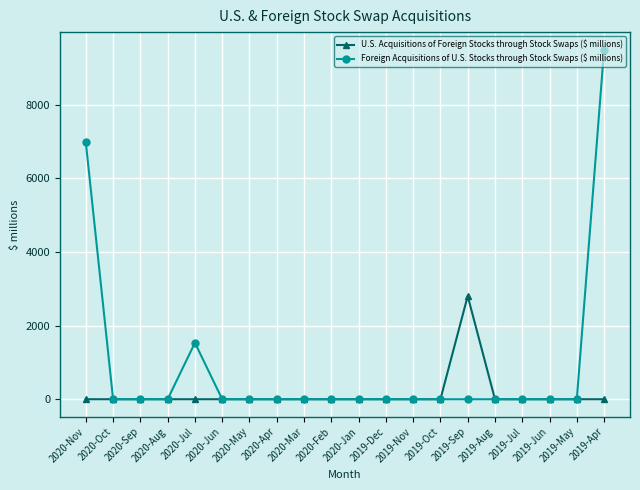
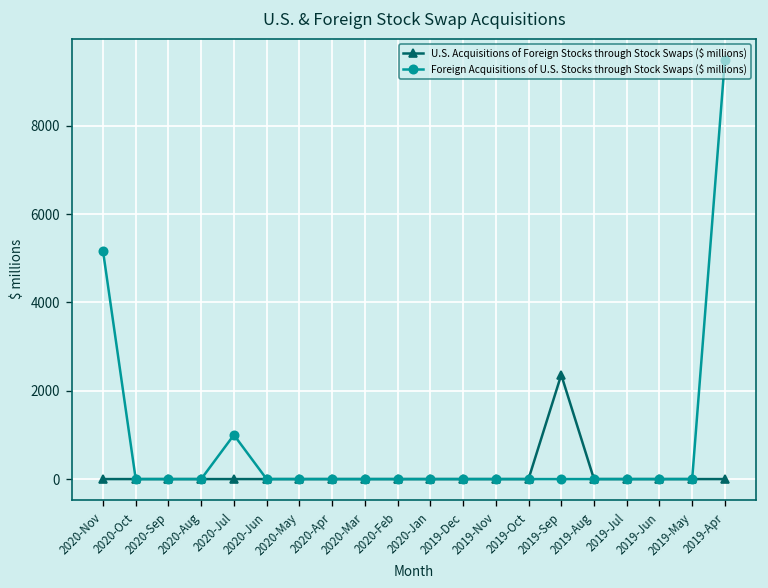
Foreign Acquisitions of U.S. Stocks through Stock Swaps ($ millions), 2020-Nov: 7000 -> 5200
Foreign Acquisitions of U.S. Stocks through Stock Swaps ($ millions), 2020-Jul: 1500 -> 1000
U.S. Acquisitions of Foreign Stocks through Stock Swaps ($ millions), 2019-Sep: 2800 -> 2400
